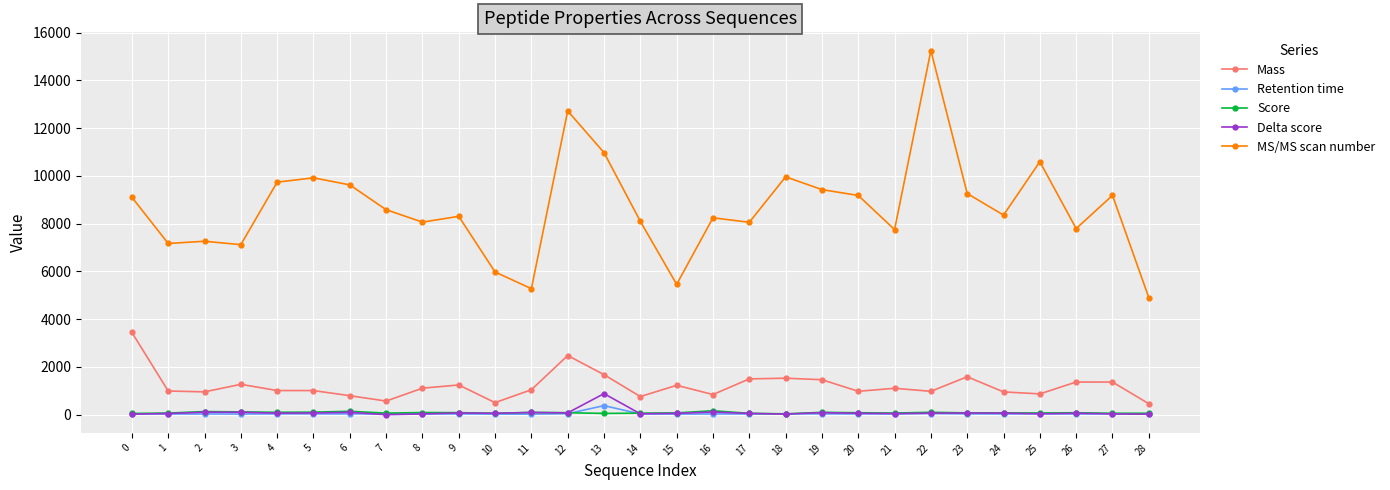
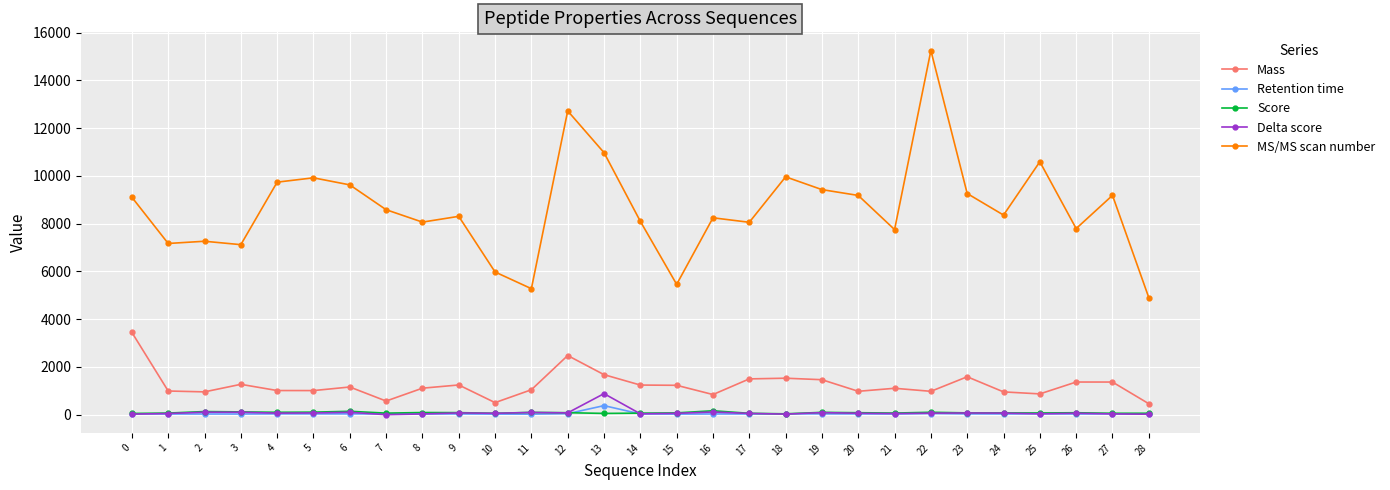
Mass, 6: 800 -> 1200
Mass, 14: 800 -> 1200
